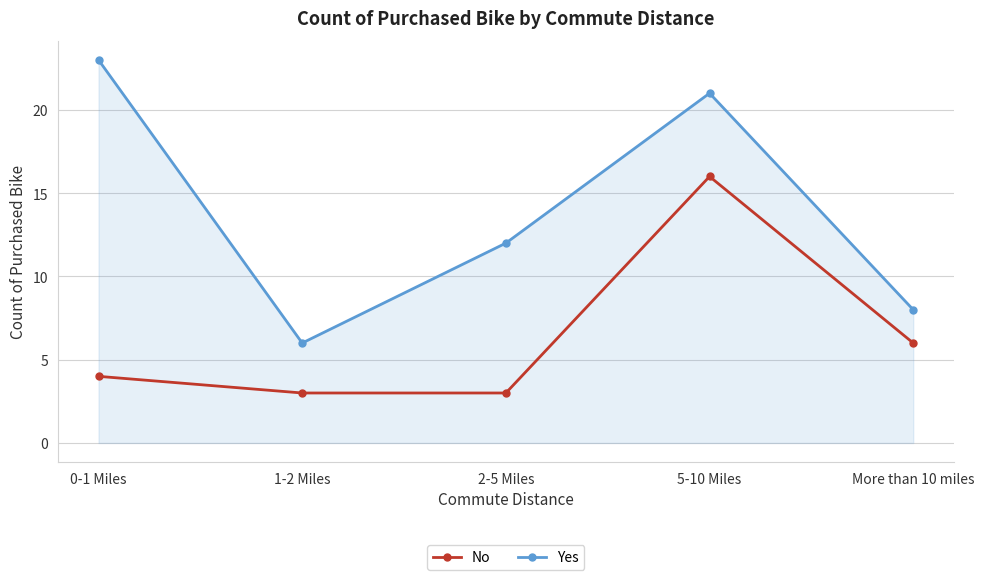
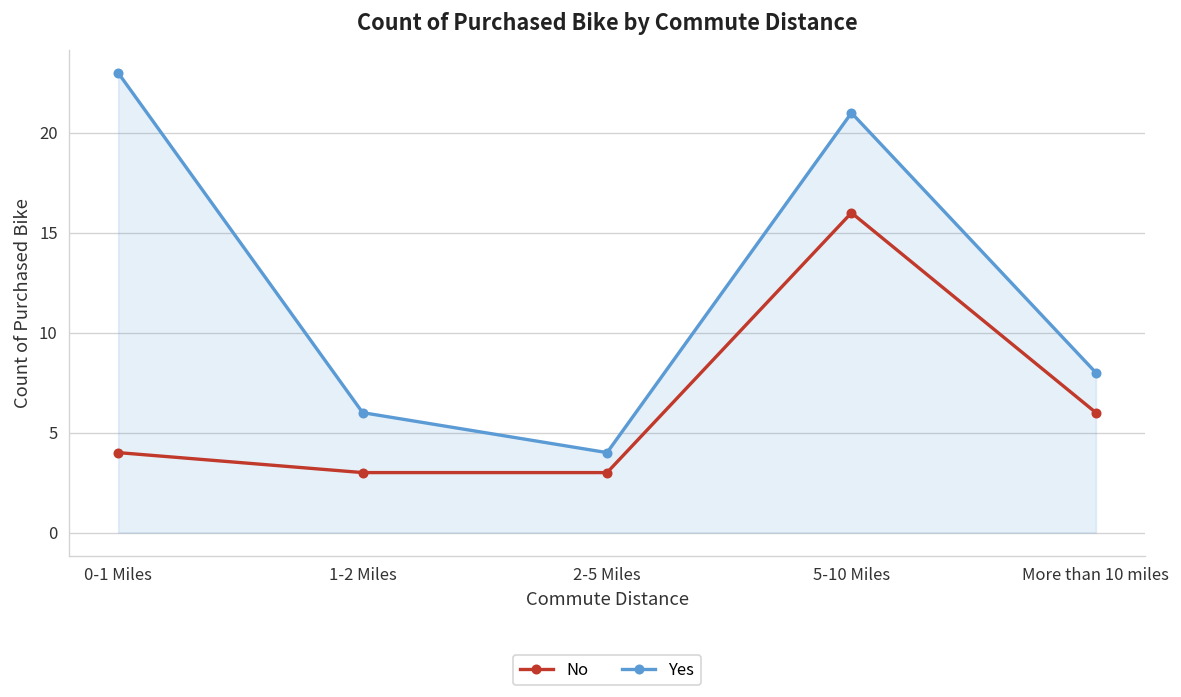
Yes, 2-5 Miles: 12 -> 4
